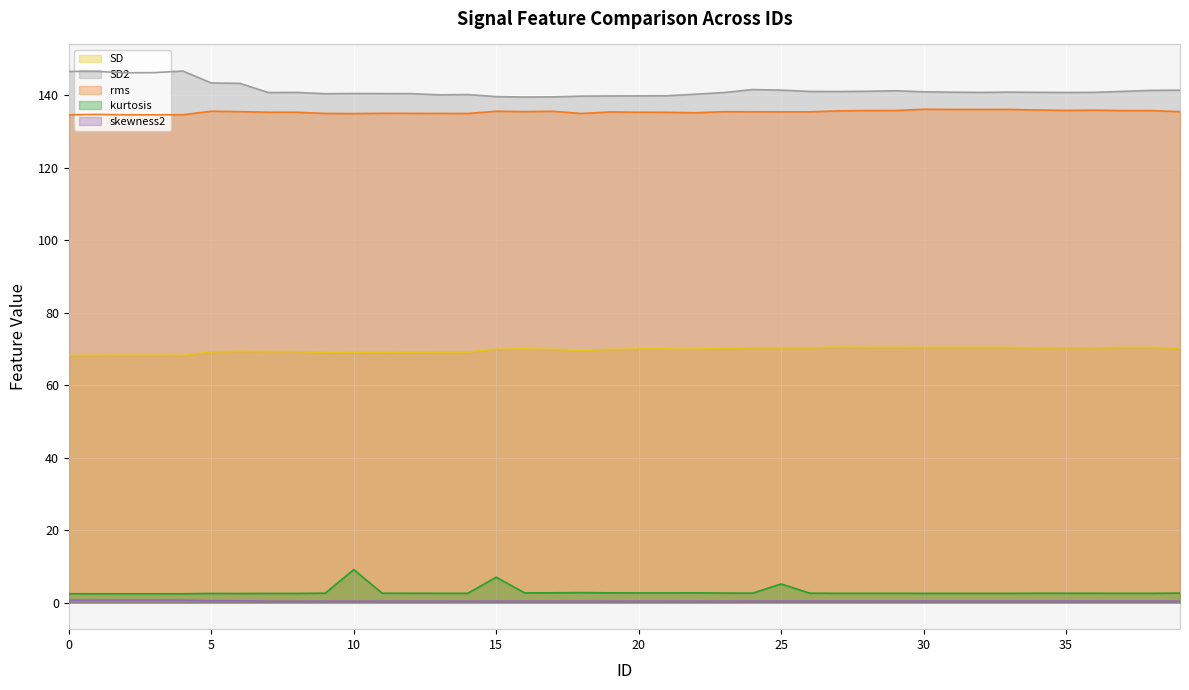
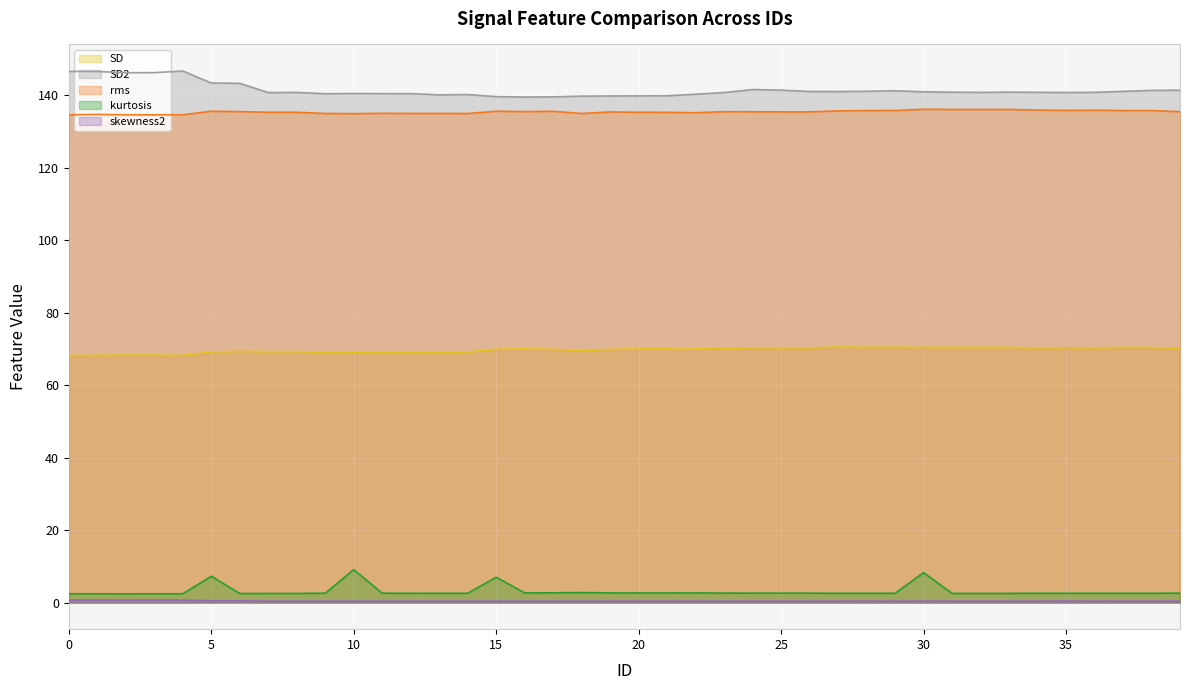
kurtosis, 5: 3 -> 7
kurtosis, 25: 5 -> 3
kurtosis, 30: 3 -> 8
